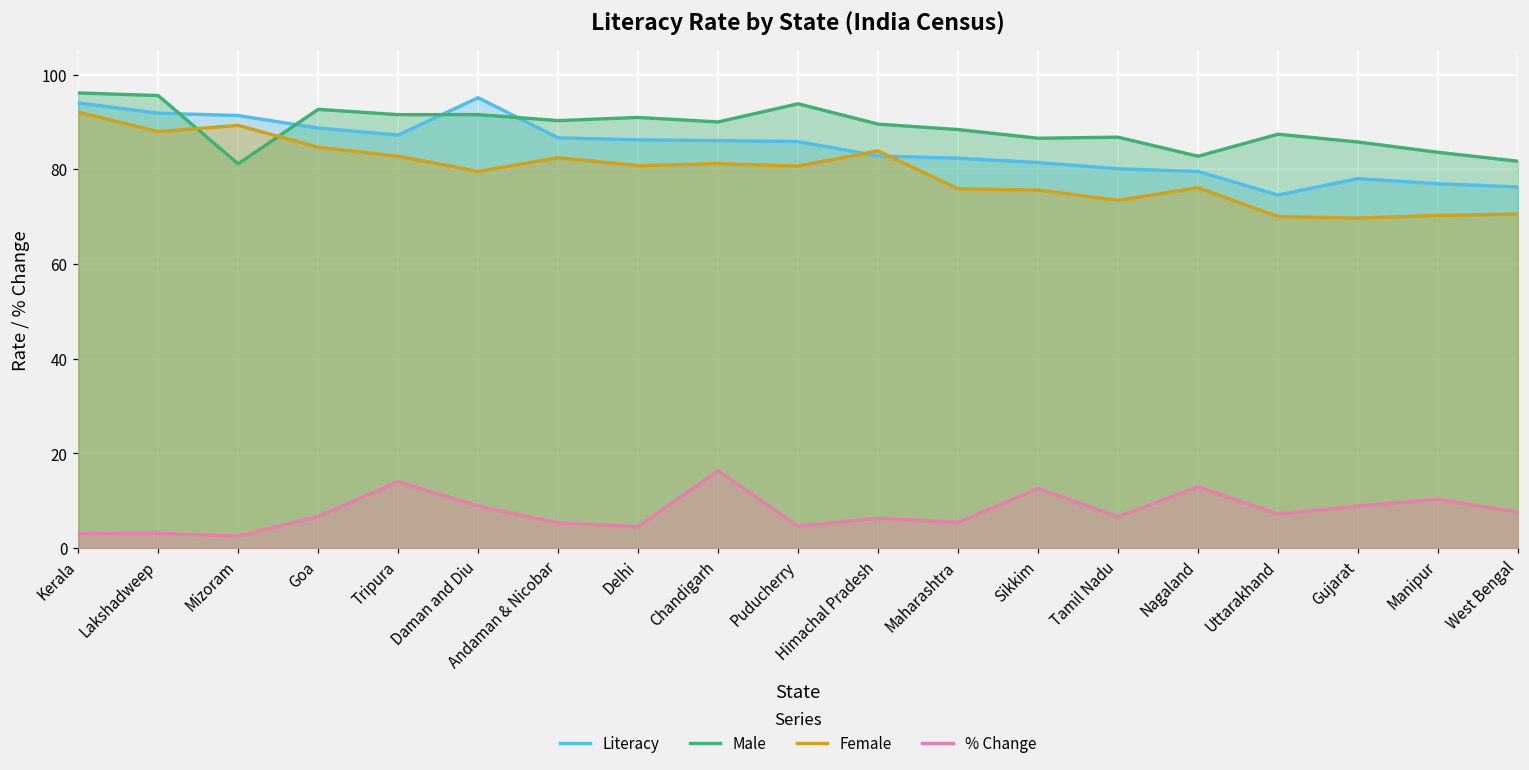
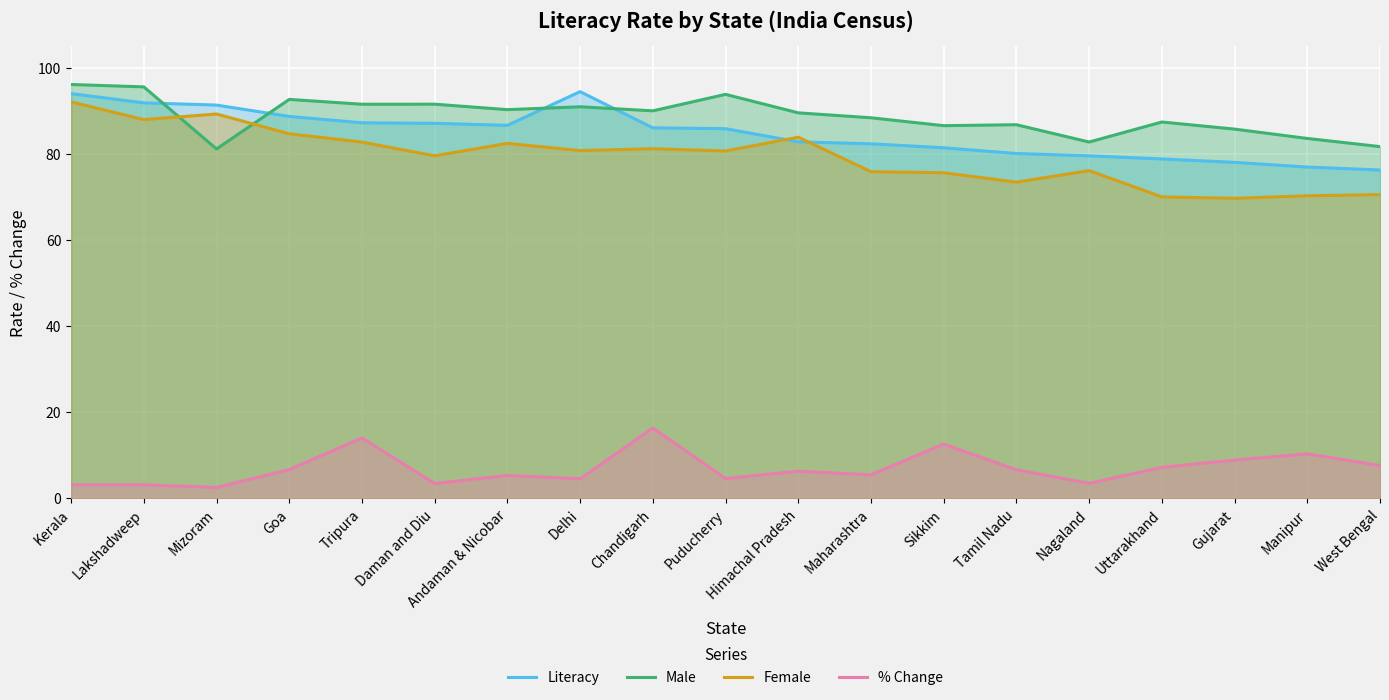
Literacy, Daman and Diu: 95 -> 87
% Change, Daman and Diu: 9 -> 3
Literacy, Delhi: 86 -> 94
% Change, Nagaland: 13 -> 4
Literacy, Uttarakhand: 75 -> 79
